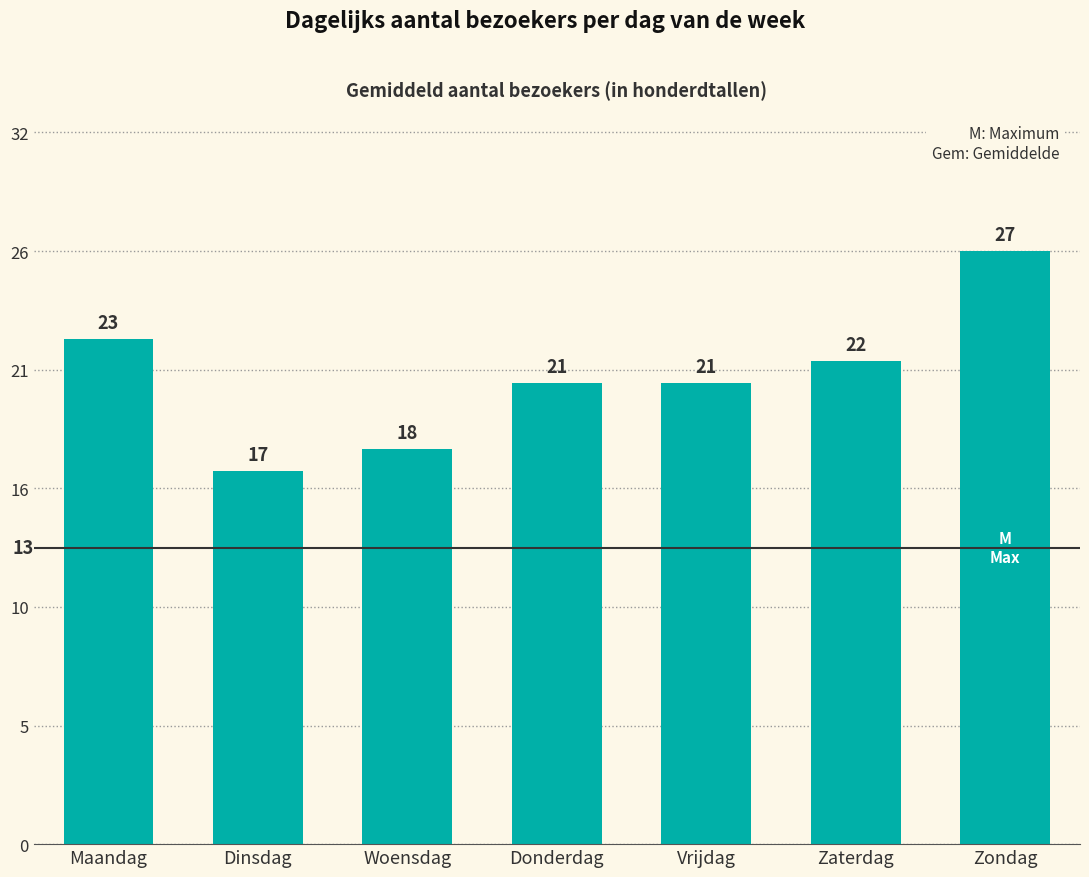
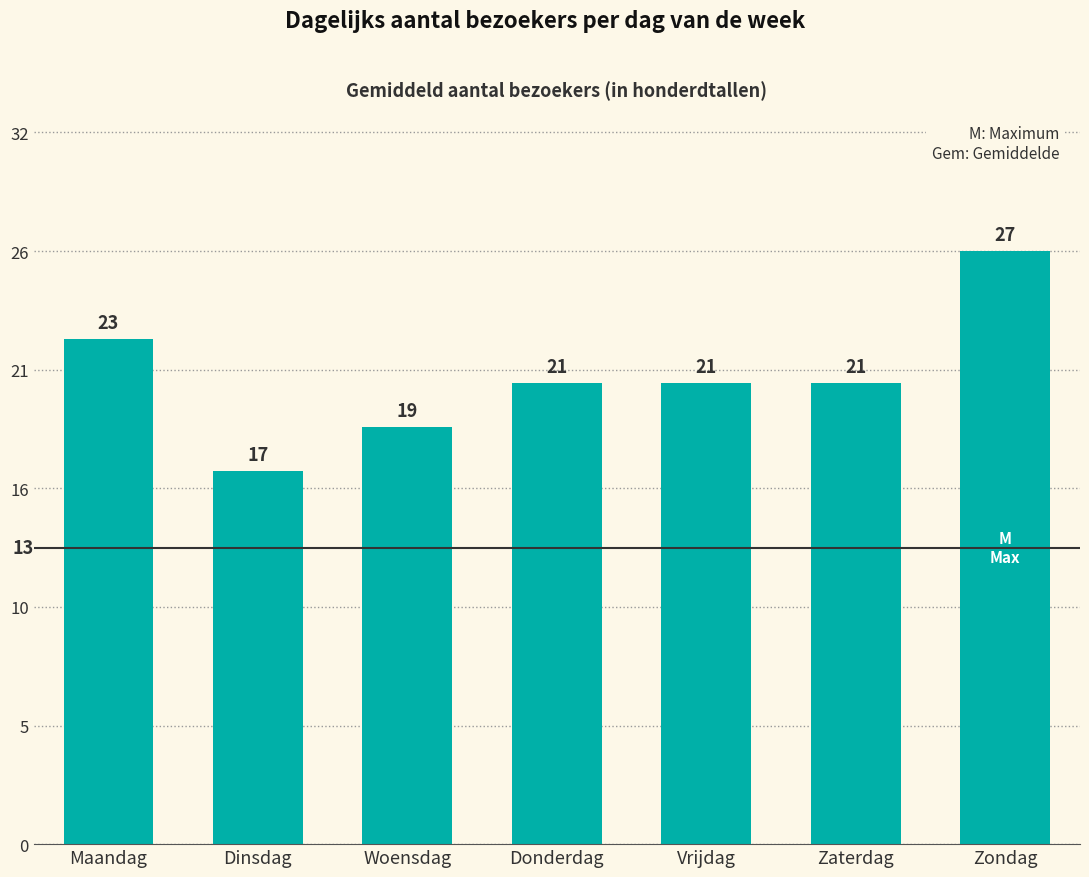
Woensdag: 18 -> 19
Zaterdag: 22 -> 21
